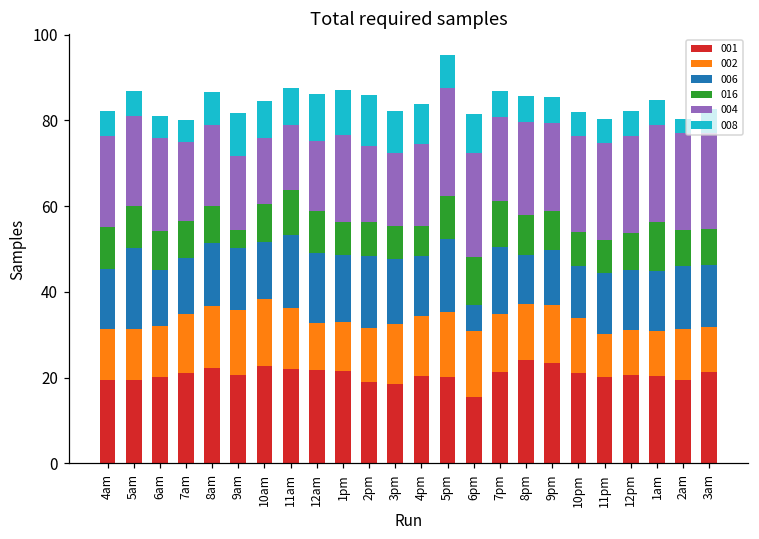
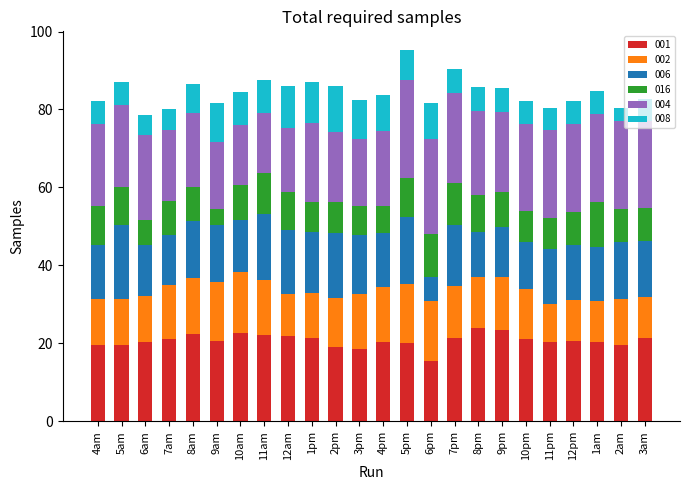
016, 6am: 9 -> 7
004, 7pm: 20 -> 23
